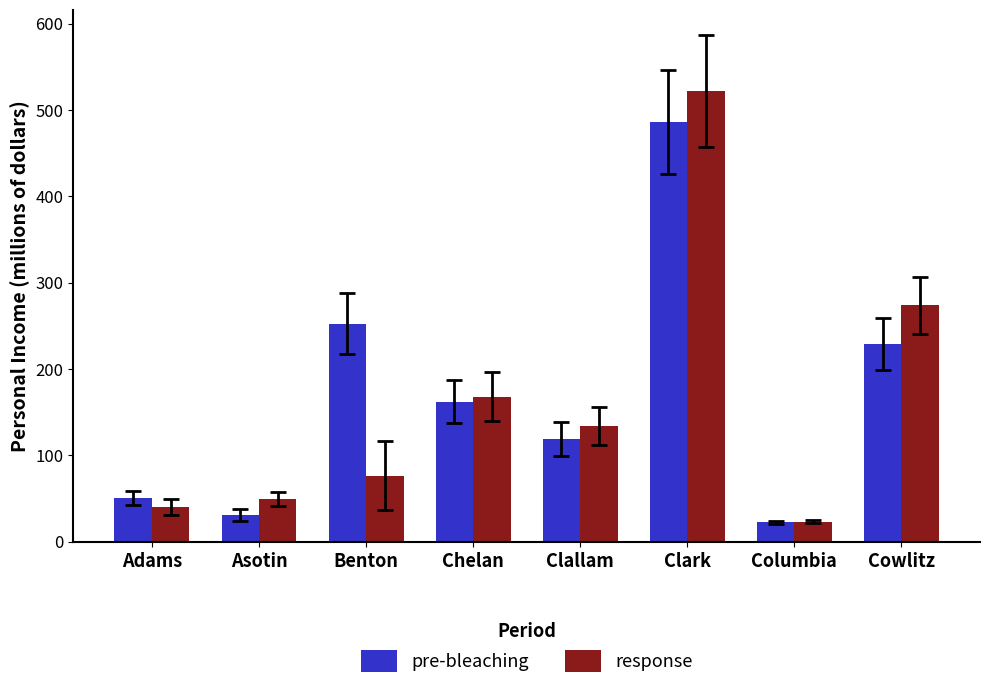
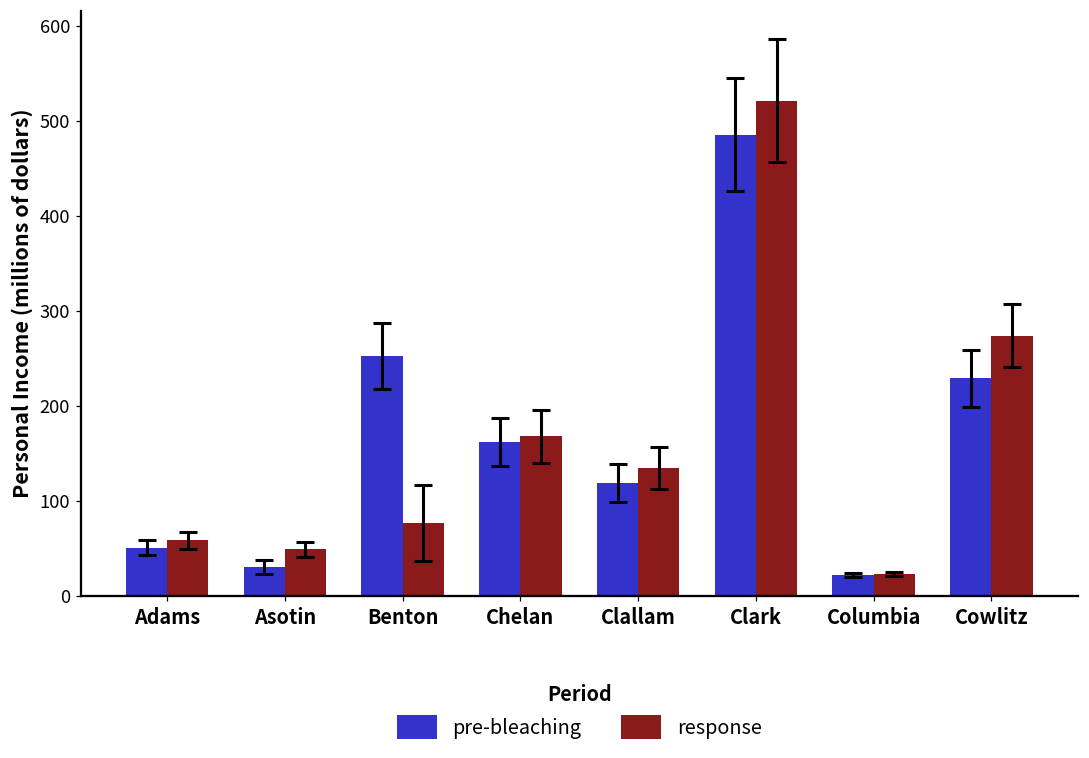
response, Adams: 40 -> 60
